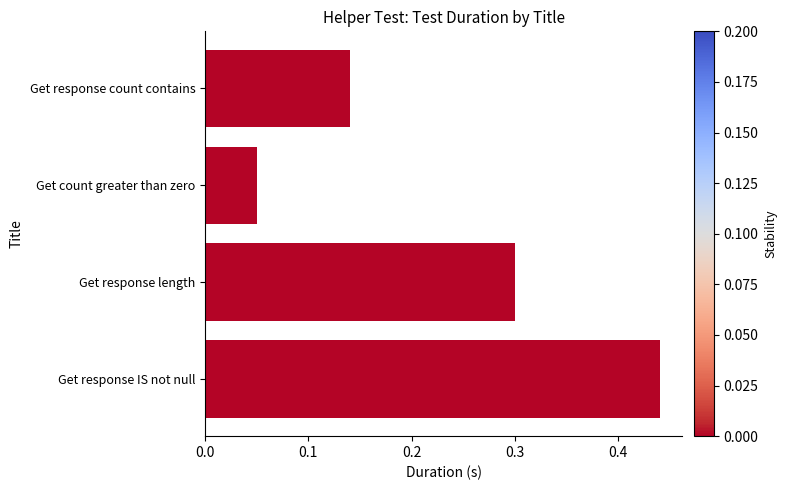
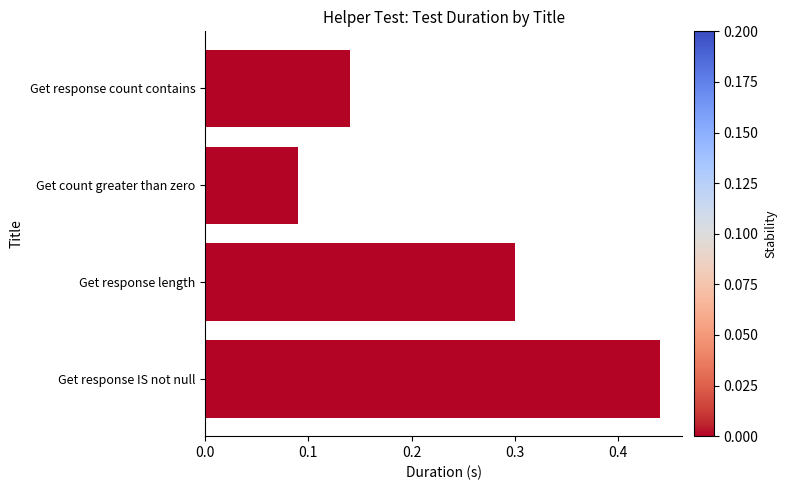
Get count greater than zero: 0.05 -> 0.09
